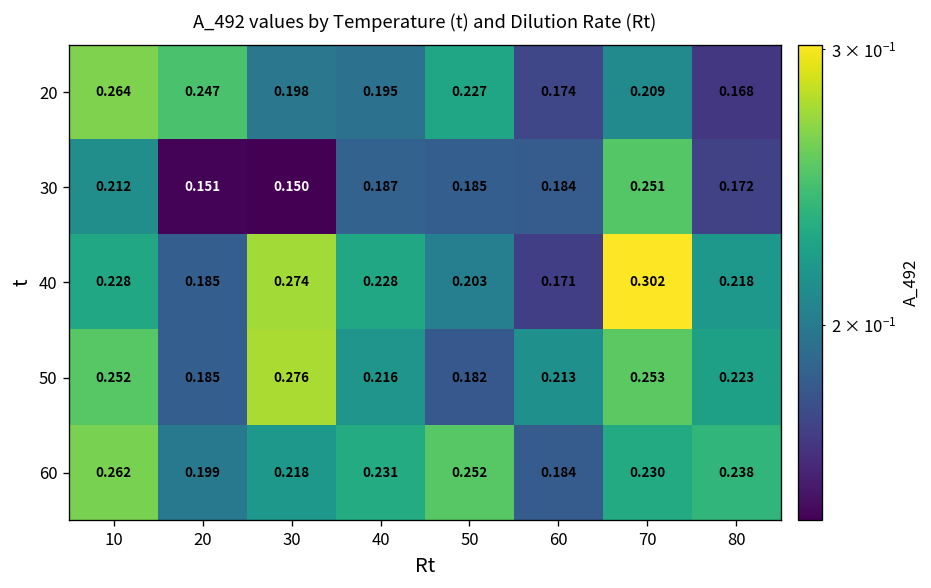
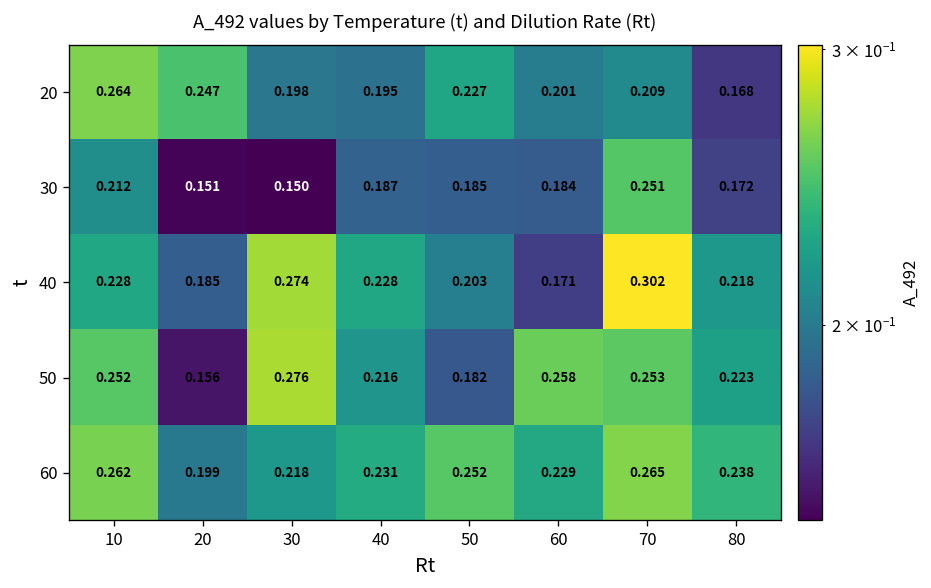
20, 60: 0.174 -> 0.201
50, 20: 0.185 -> 0.156
50, 60: 0.213 -> 0.258
60, 60: 0.184 -> 0.229
60, 70: 0.230 -> 0.265
